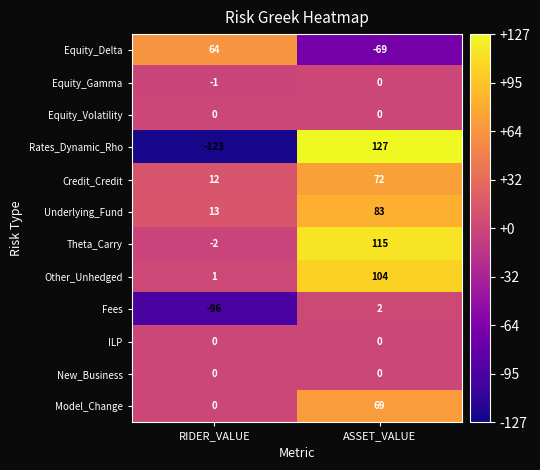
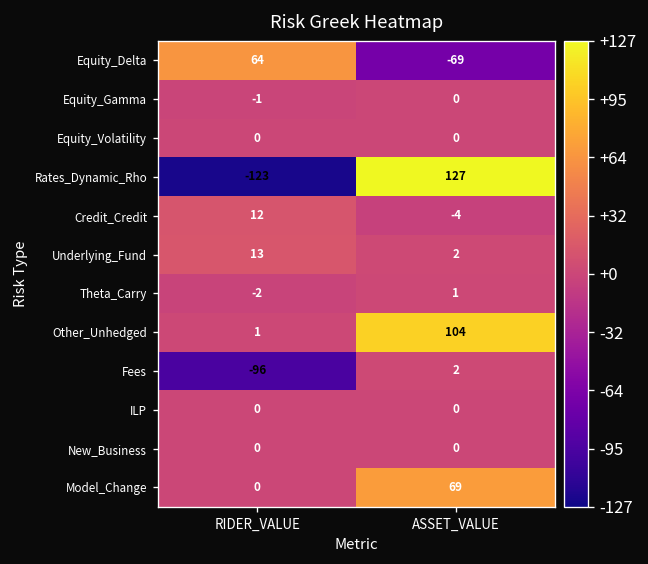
Credit_Credit, ASSET_VALUE: 72 -> -4
Underlying_Fund, ASSET_VALUE: 83 -> 2
Theta_Carry, ASSET_VALUE: 115 -> 1
